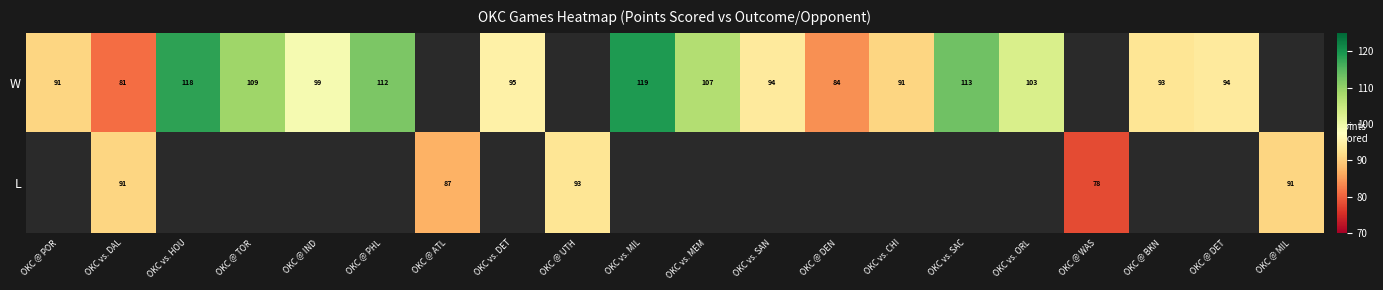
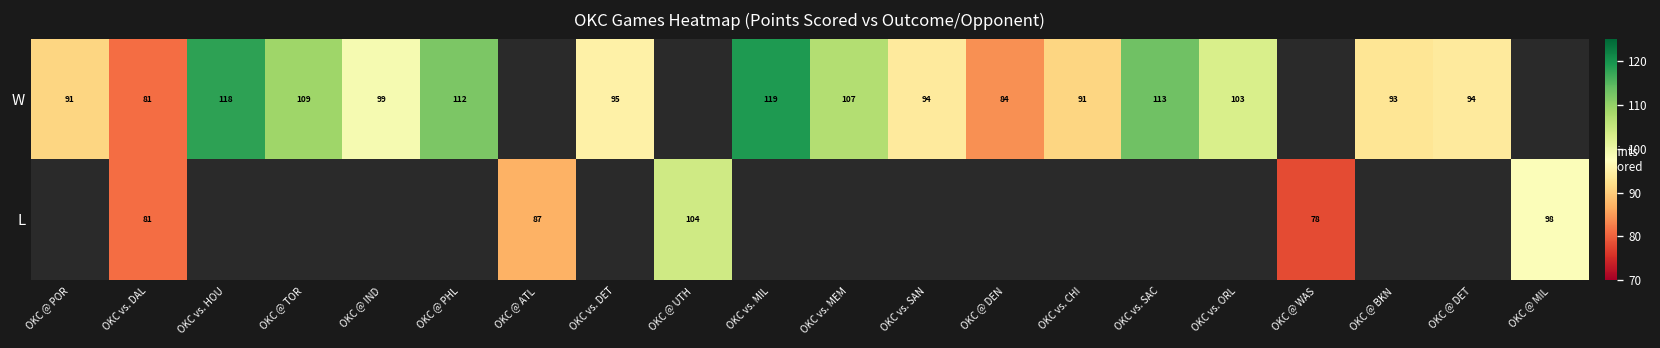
L, OKC vs. DAL: 91 -> 81
L, OKC @ UTH: 93 -> 104
L, OKC @ MIL: 91 -> 98
